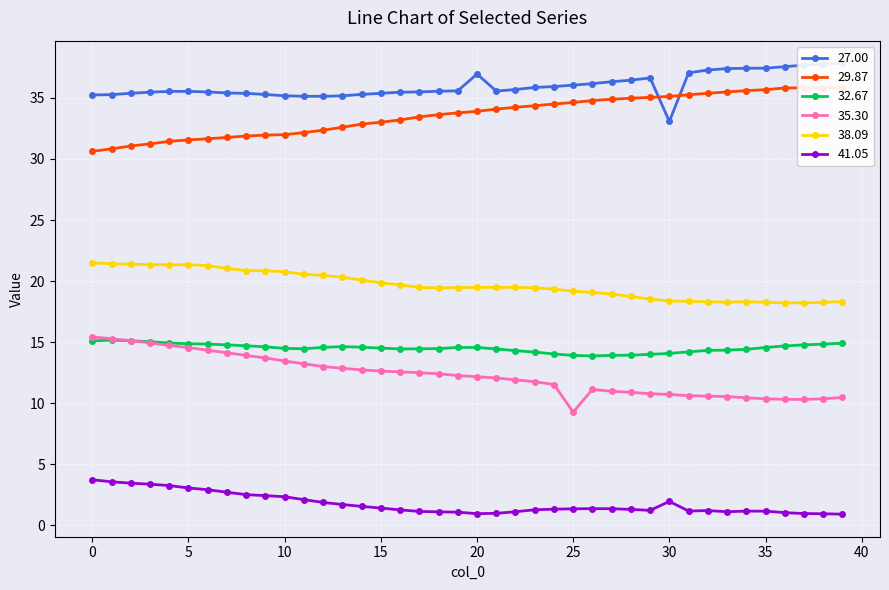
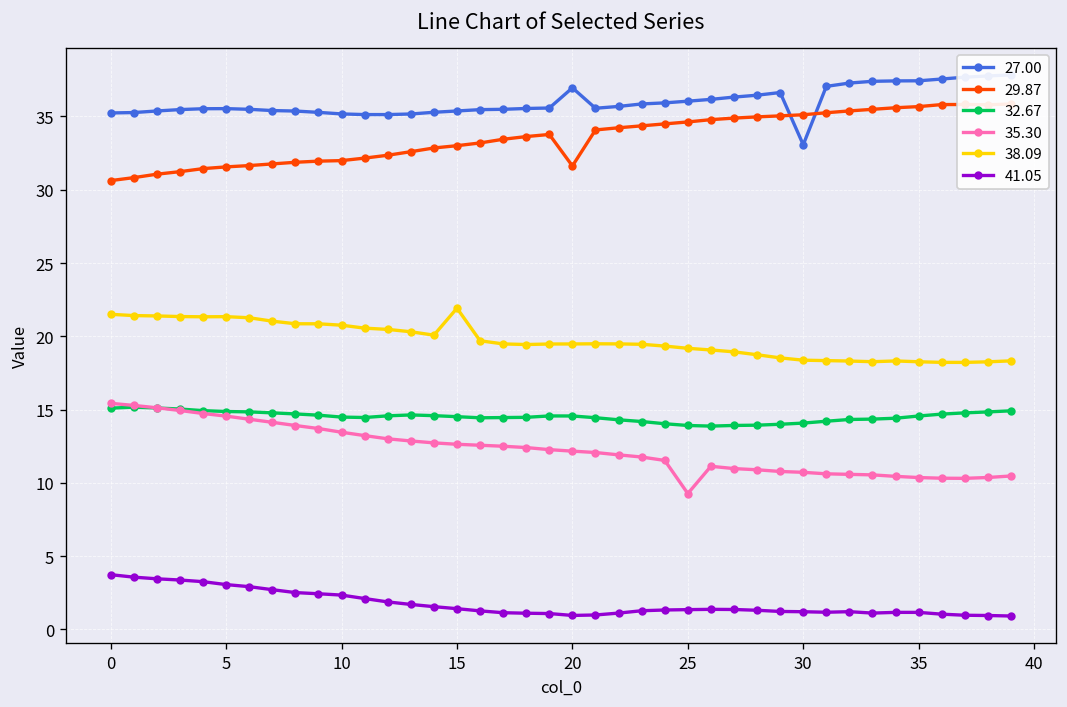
38.09, 15: 19.9 -> 21.9
29.87, 20: 33.9 -> 31.6
41.05, 30: 2.0 -> 1.2
